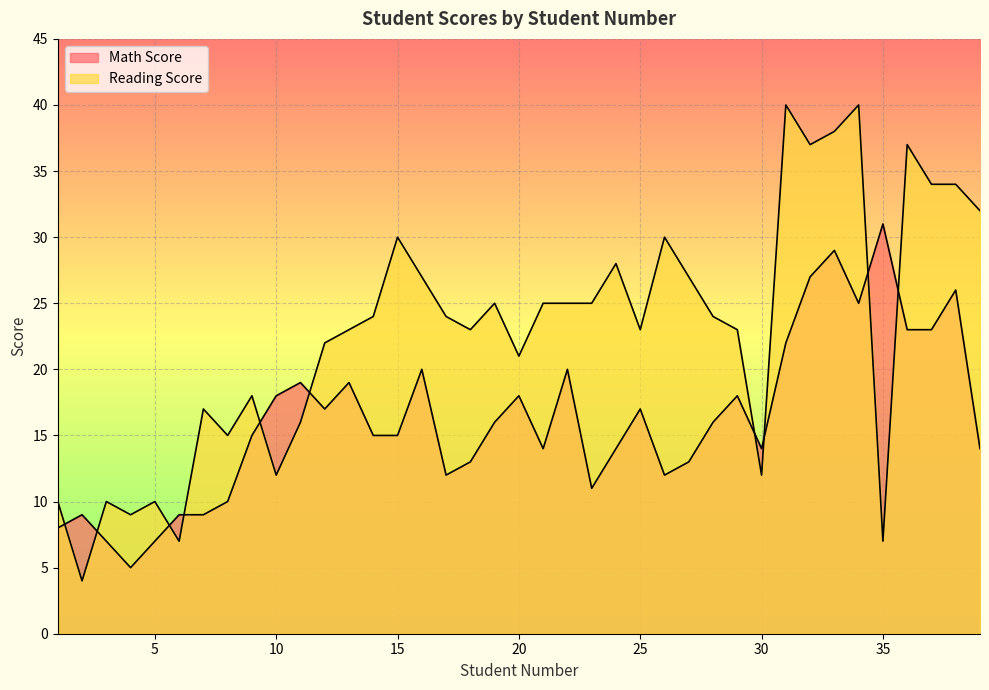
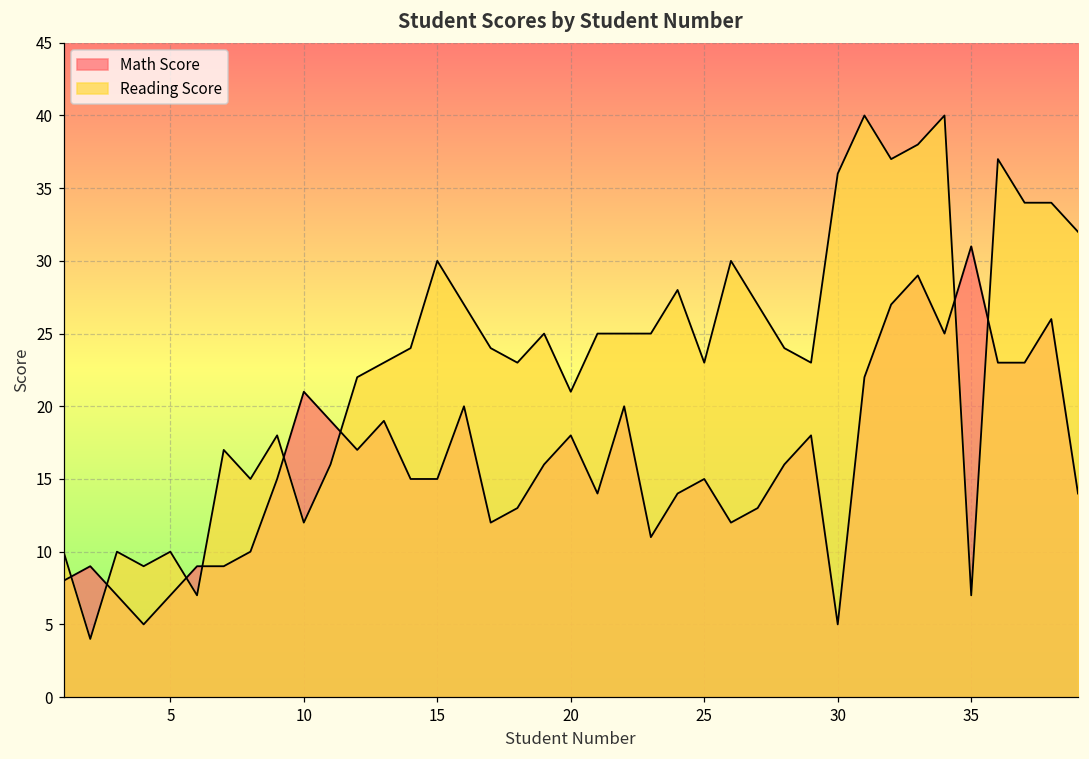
Math Score, 10: 18 -> 21
Math Score, 25: 17 -> 15
Math Score, 30: 14 -> 5
Reading Score, 30: 12 -> 36
